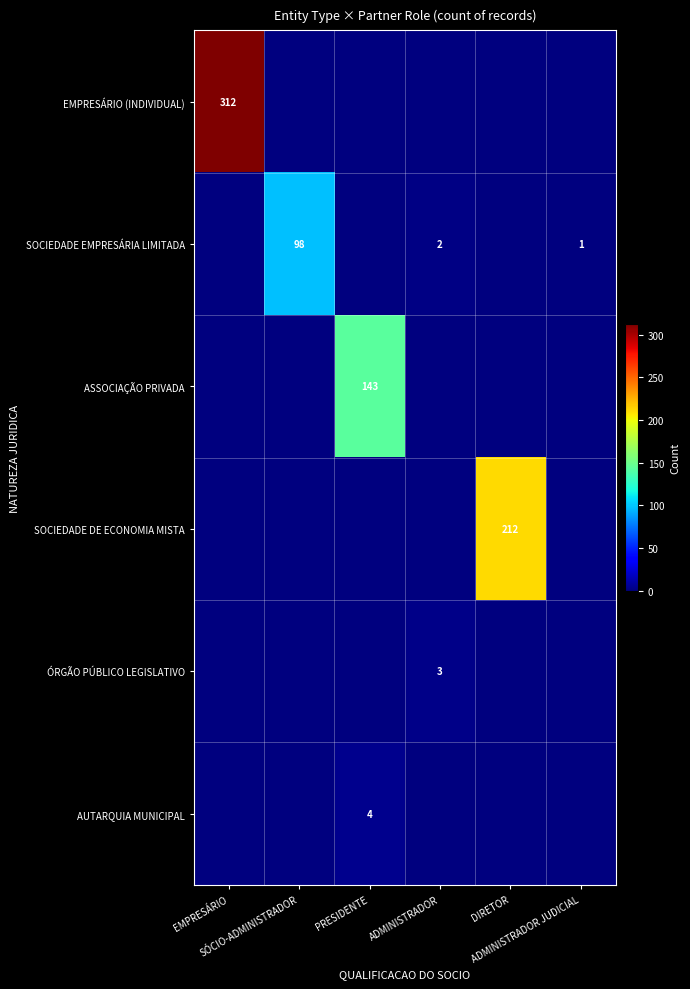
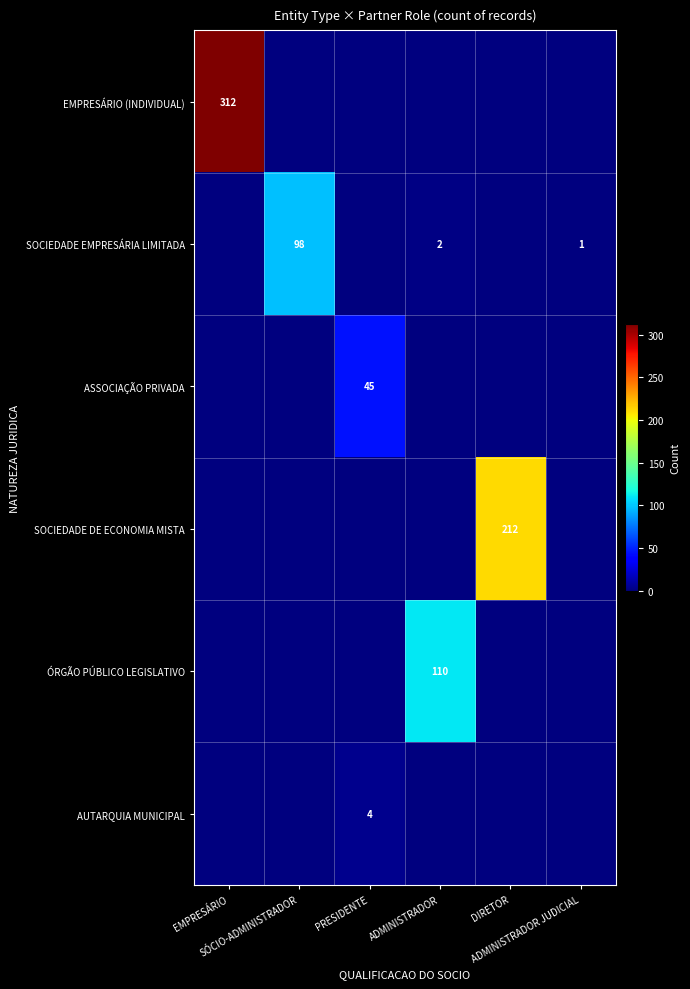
ASSOCIAÇÃO PRIVADA, PRESIDENTE: 143 -> 45
ÓRGÃO PÚBLICO LEGISLATIVO, ADMINISTRADOR: 3 -> 110
